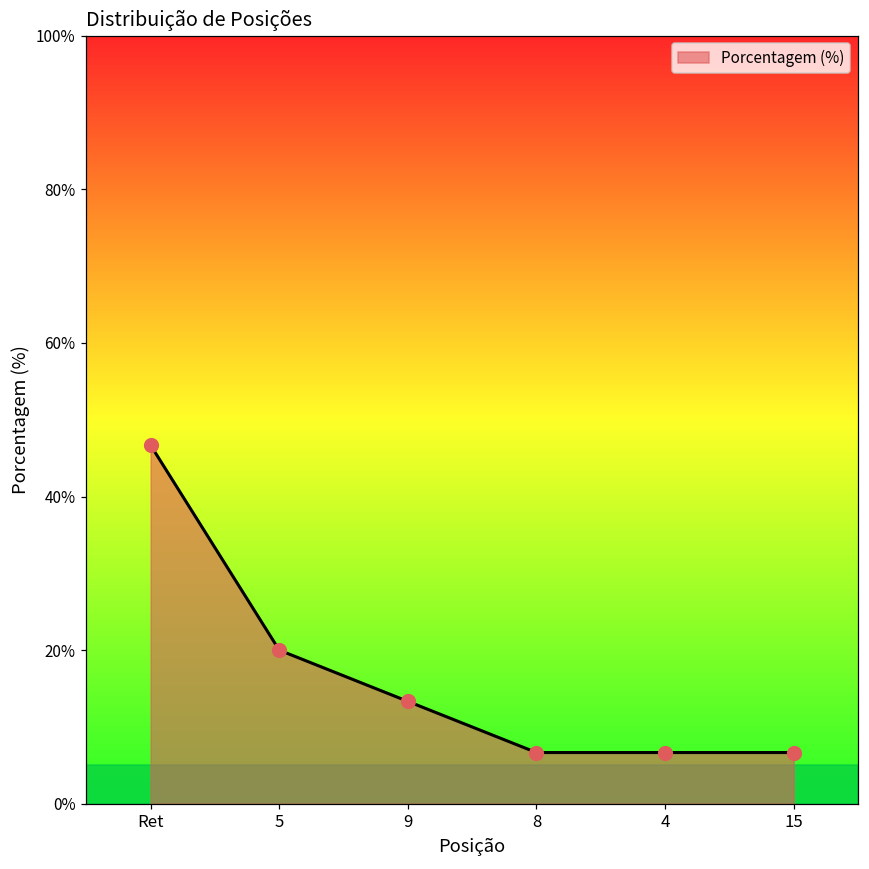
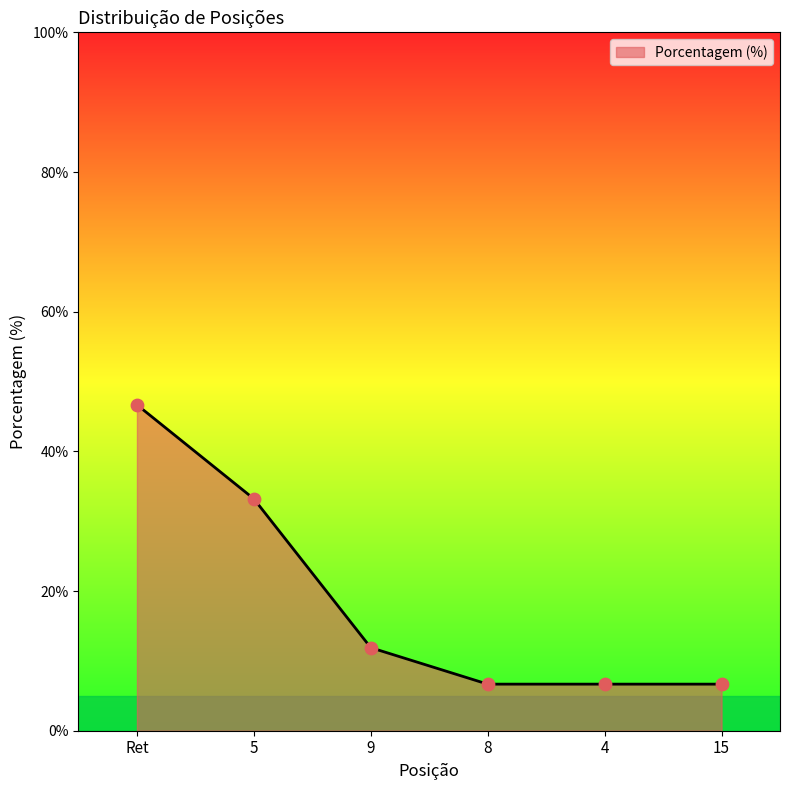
5: 20% -> 33%
9: 13% -> 12%
